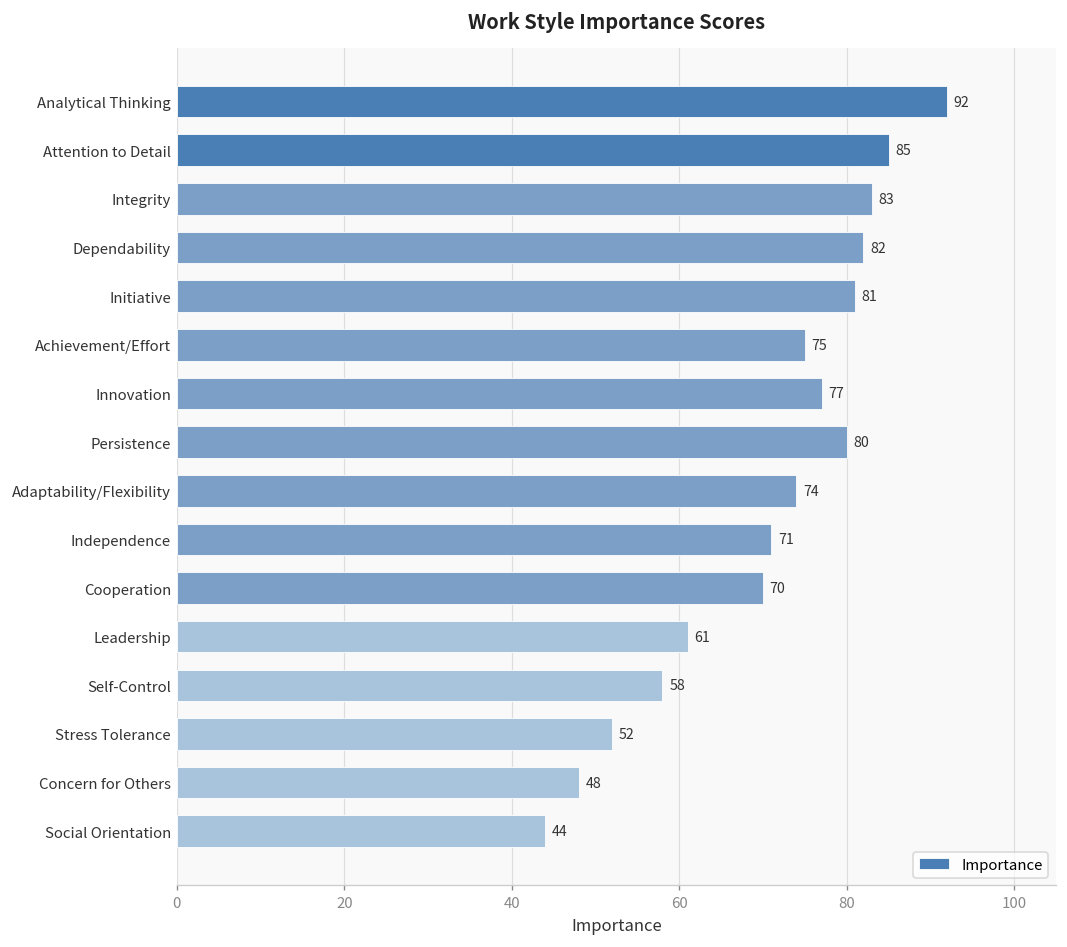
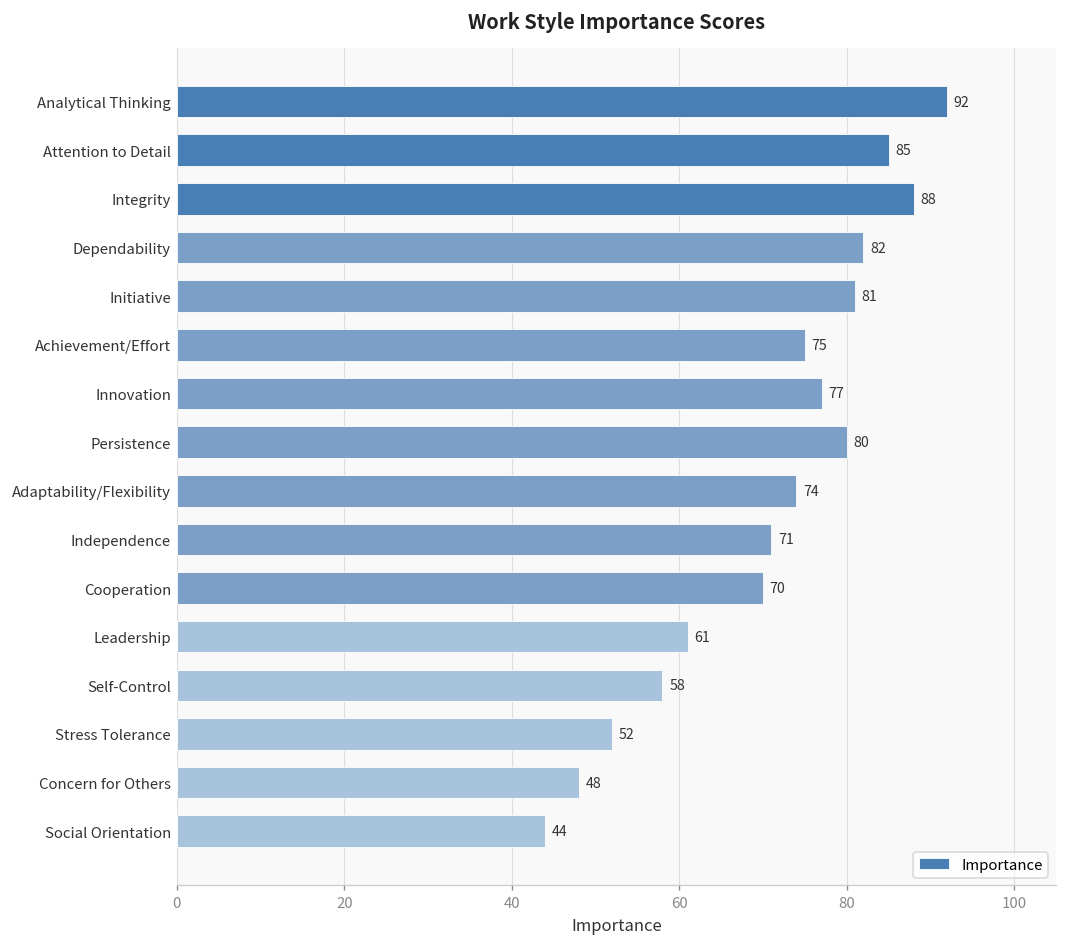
Integrity: 83 -> 88
